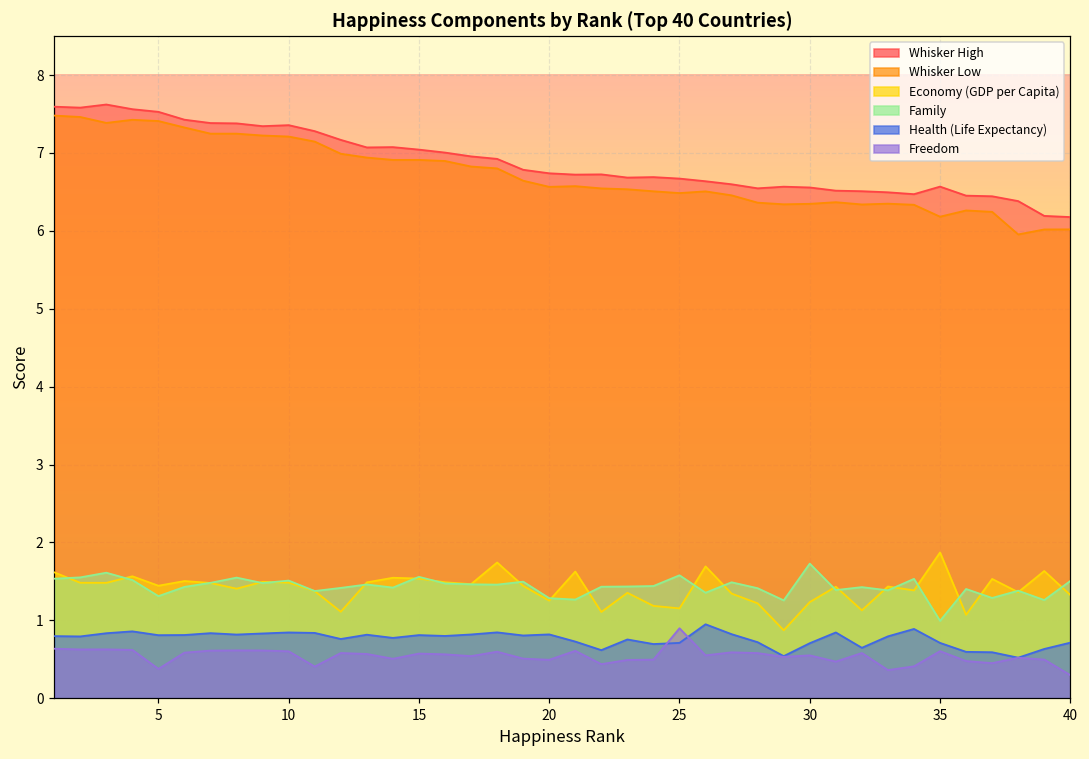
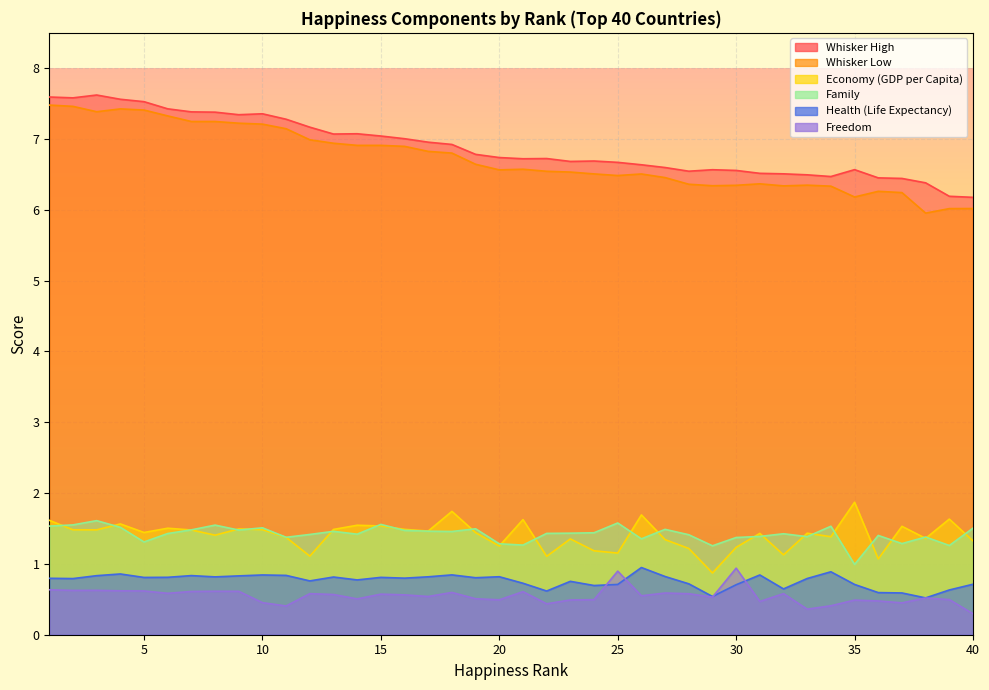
Freedom, 5: 0.4 -> 0.6
Freedom, 10: 0.6 -> 0.5
Family, 30: 1.7 -> 1.4
Freedom, 30: 0.6 -> 0.9
Freedom, 35: 0.6 -> 0.5
